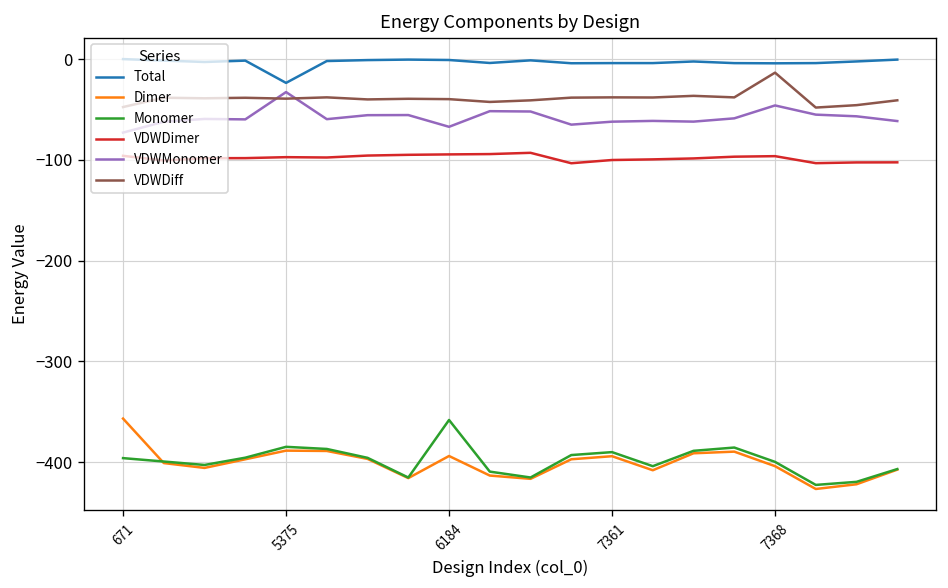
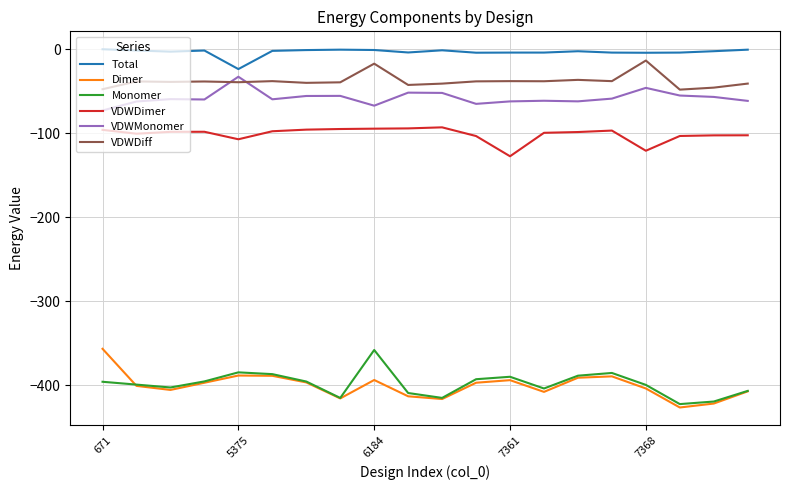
VDWDimer, 5375: -100 -> -110
VDWDiff, 6184: -40 -> -20
VDWDimer, 7361: -100 -> -130
VDWDimer, 7368: -100 -> -120
